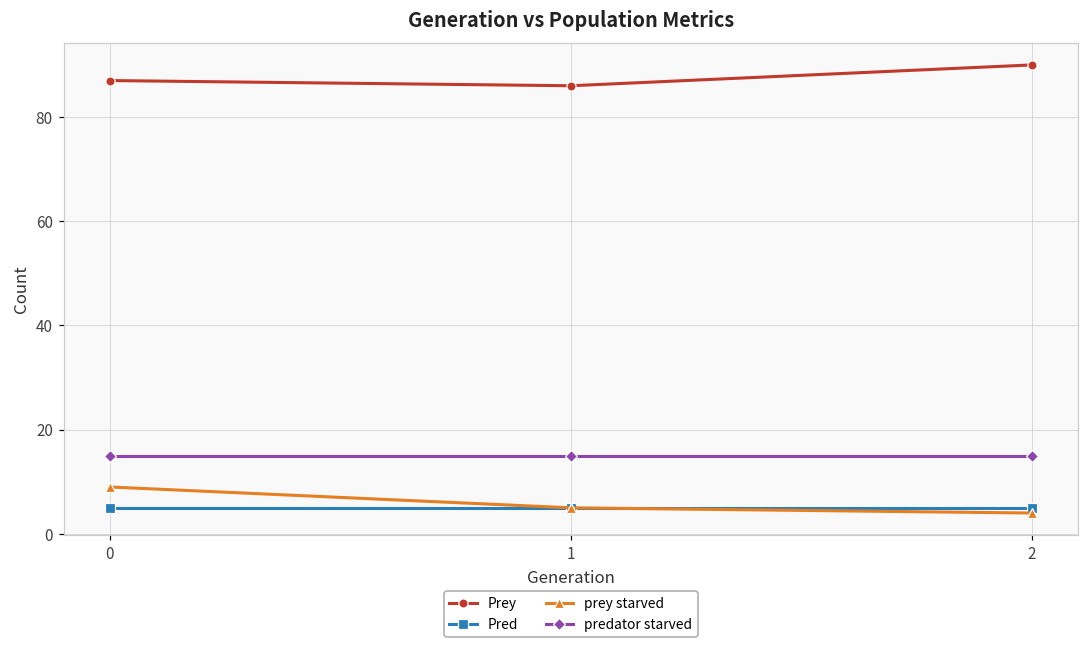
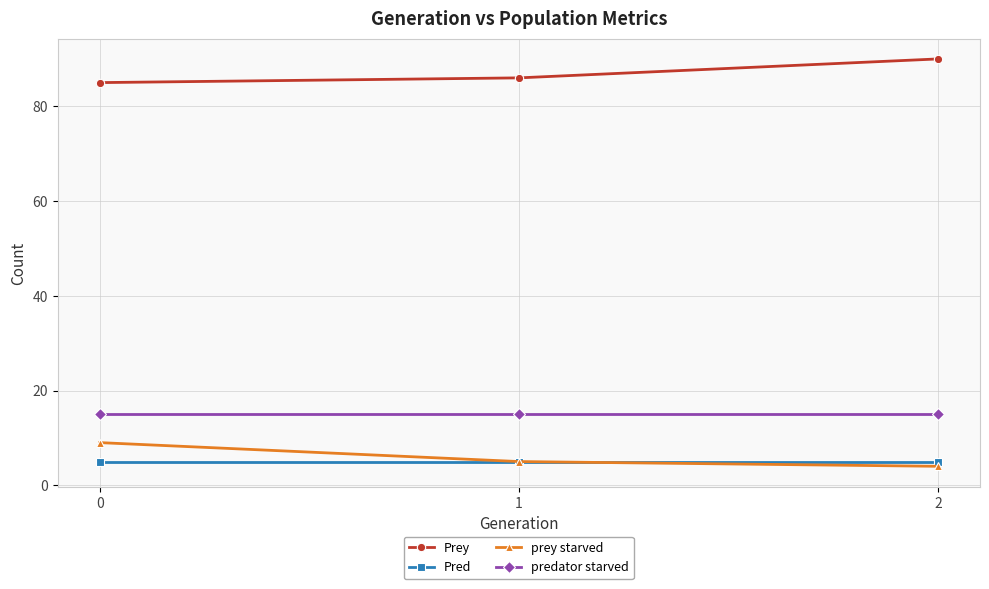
Prey, 0: 87 -> 85
